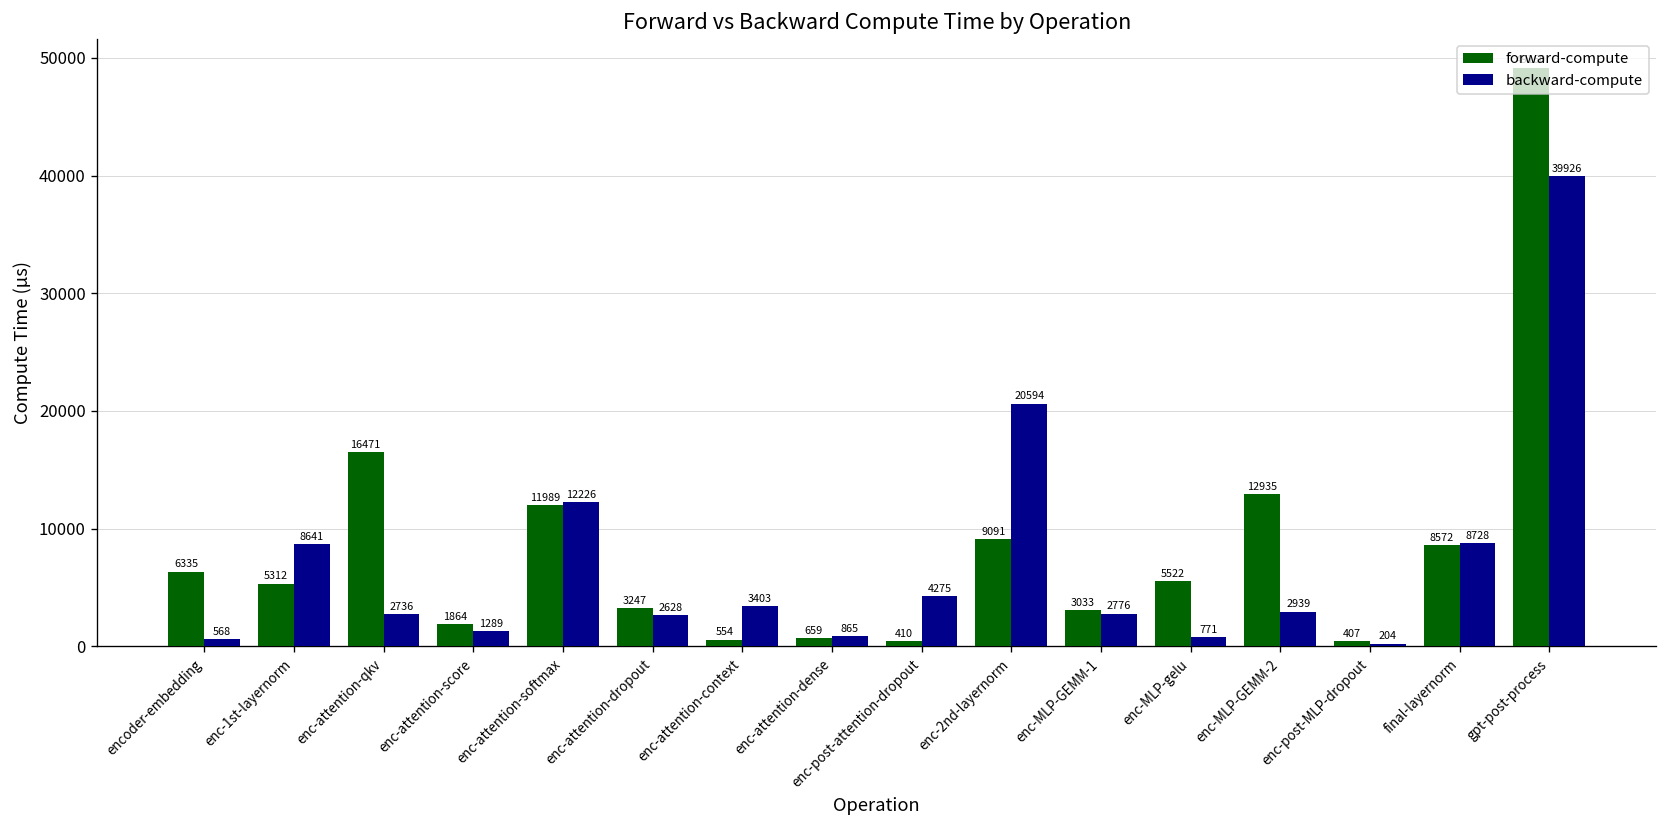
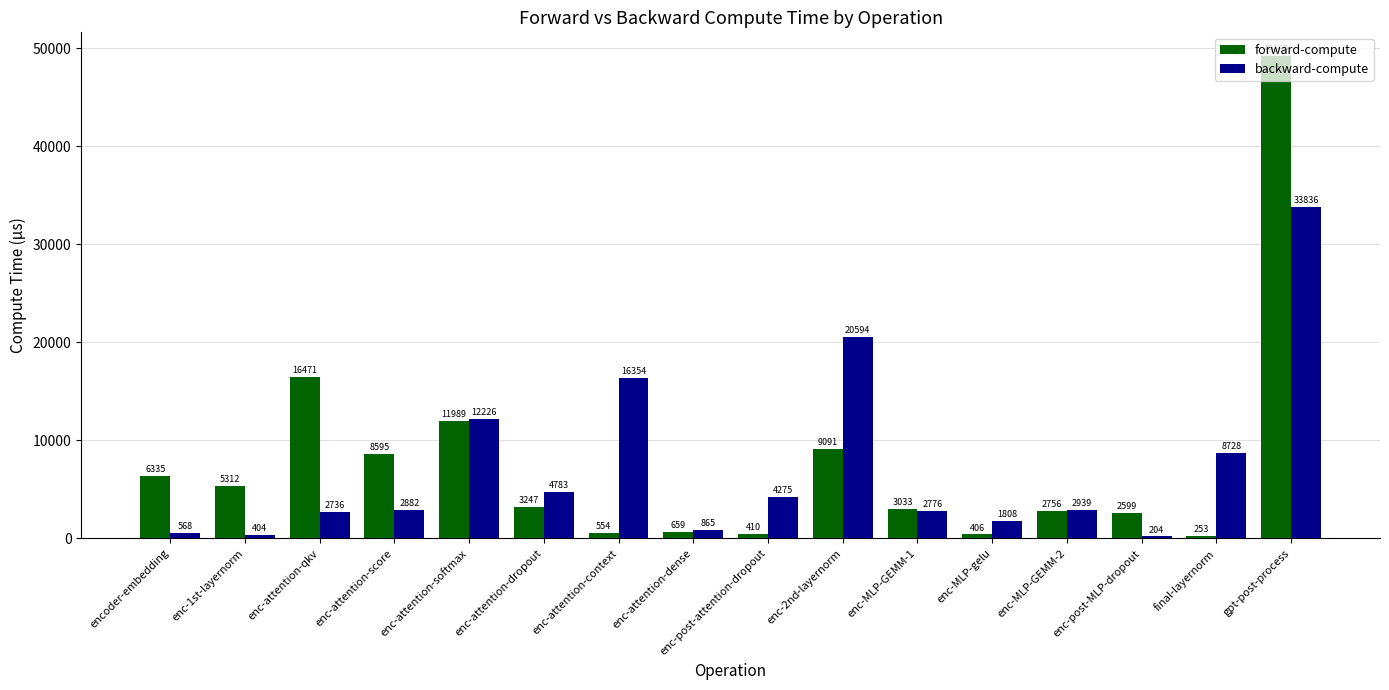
backward-compute, enc-1st-layernorm: 8641 -> 404
forward-compute, enc-attention-score: 1864 -> 8595
backward-compute, enc-attention-score: 1289 -> 2882
backward-compute, enc-attention-dropout: 2628 -> 4783
backward-compute, enc-attention-context: 3403 -> 16354
forward-compute, enc-MLP-gelu: 5522 -> 406
backward-compute, enc-MLP-gelu: 771 -> 1808
forward-compute, enc-MLP-GEMM-2: 12935 -> 2756
forward-compute, enc-post-MLP-dropout: 407 -> 2599
forward-compute, final-layernorm: 8572 -> 253
backward-compute, gpt-post-process: 39926 -> 33836
